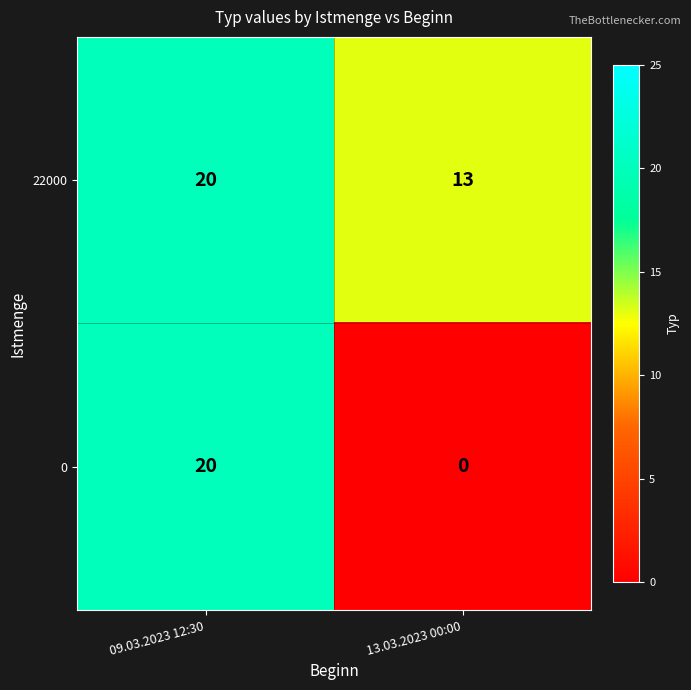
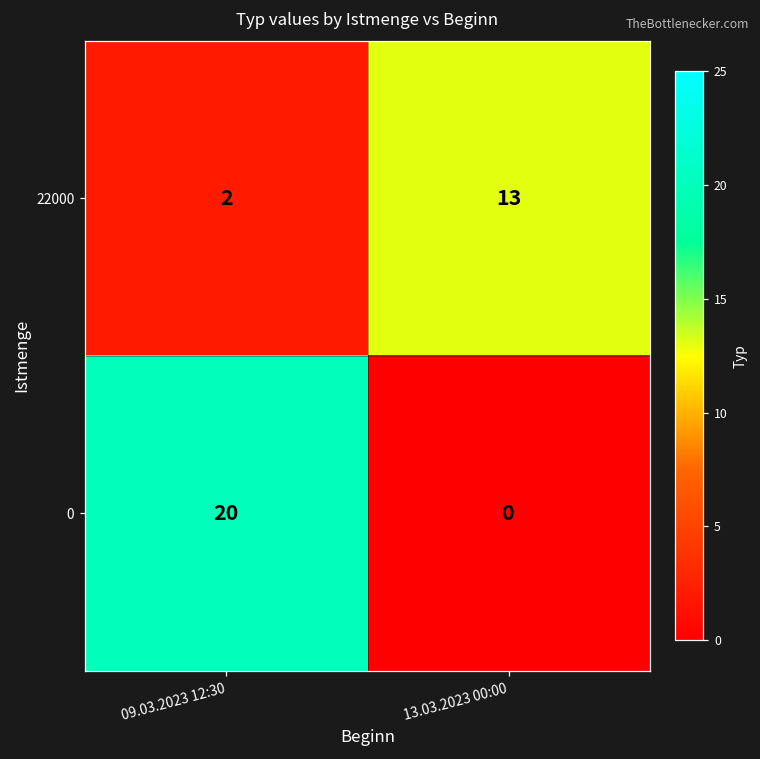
22000, 09.03.2023 12:30: 20 -> 2
